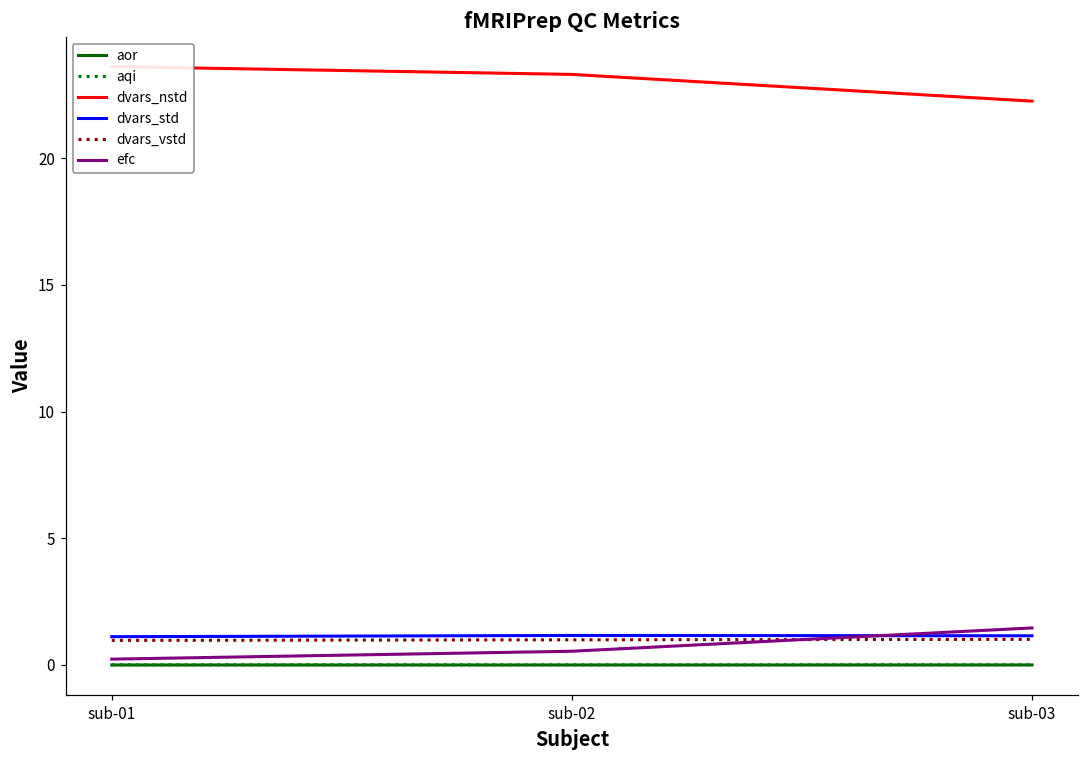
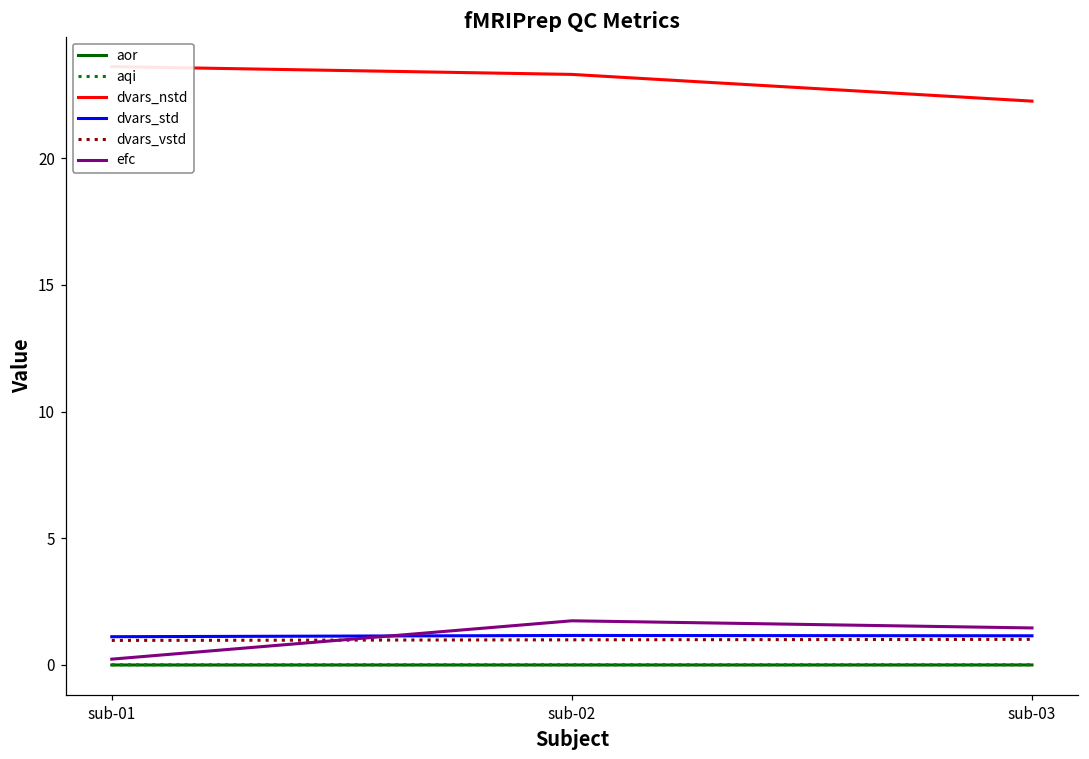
efc, sub-02: 0.5 -> 1.7
